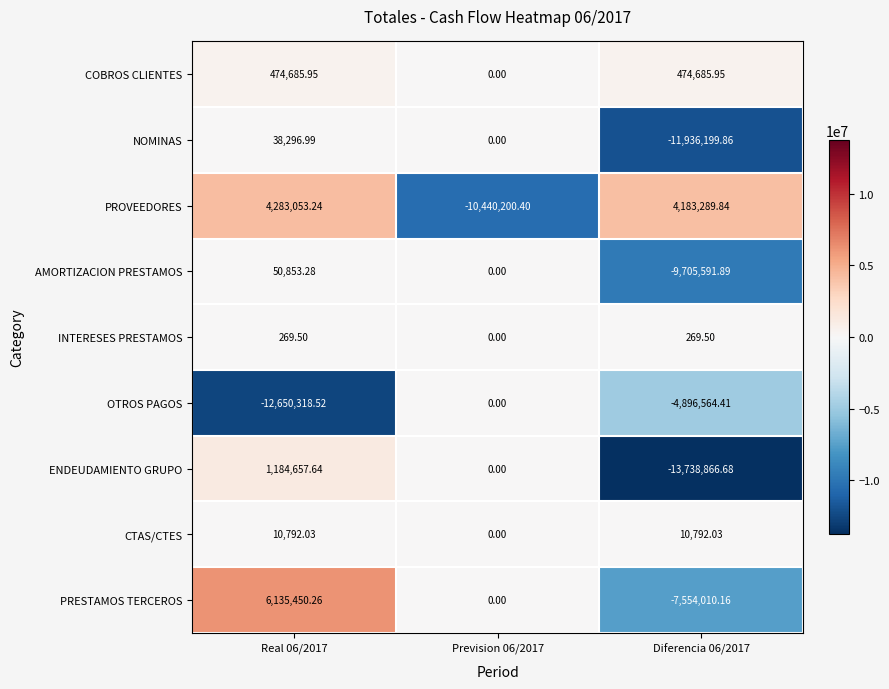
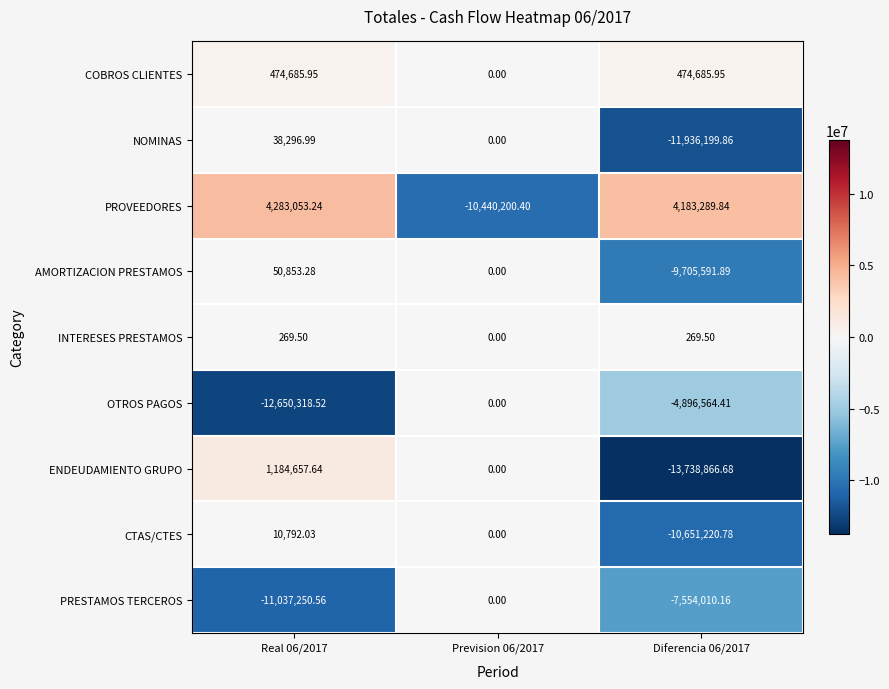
CTAS/CTES, Diferencia 06/2017: 10,792.03 -> -10,651,220.78
PRESTAMOS TERCEROS, Real 06/2017: 6,135,450.26 -> -11,037,250.56
